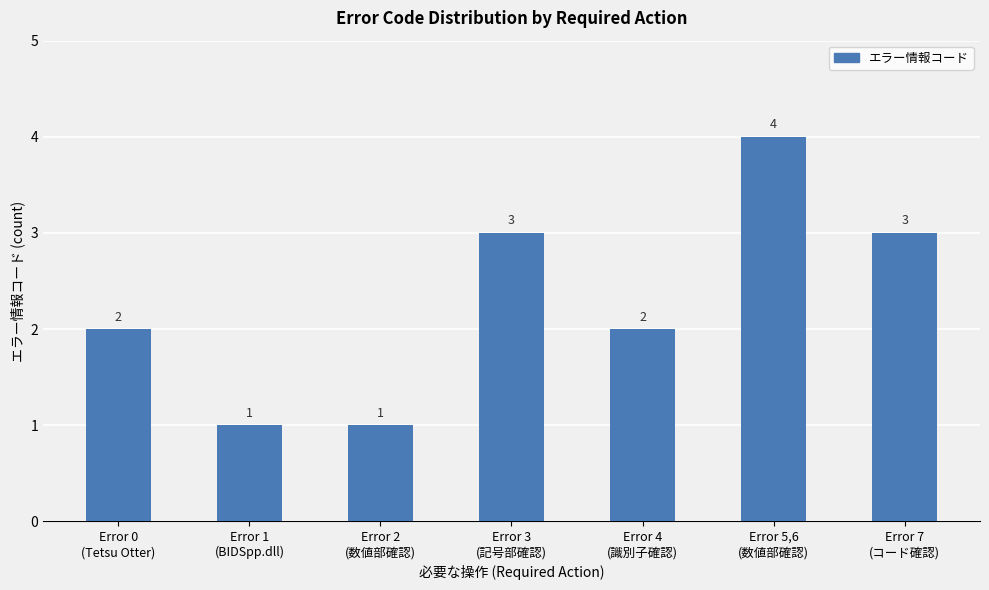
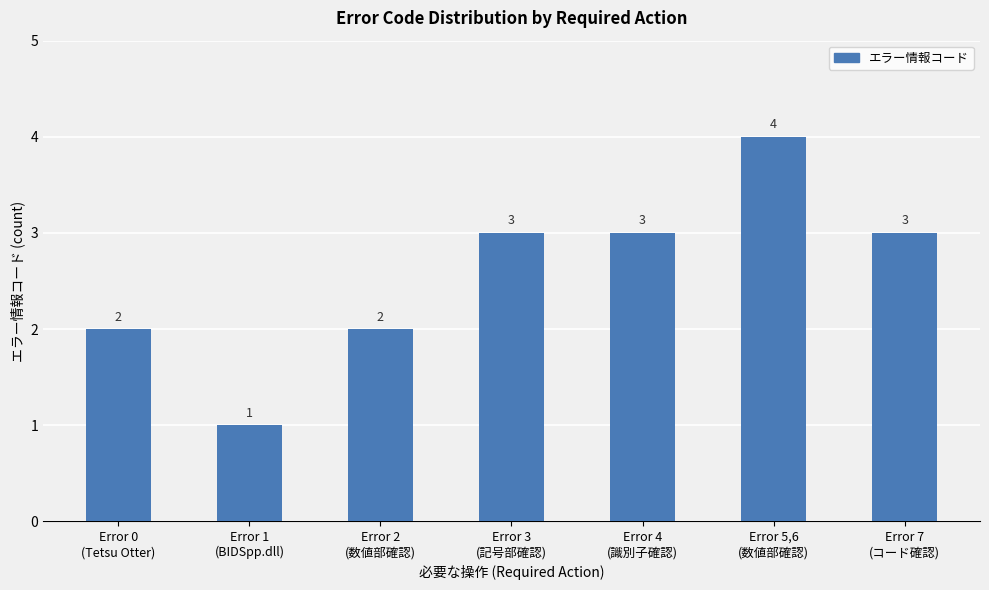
Error 2 (数値部確認): 1 -> 2
Error 4 (識別子確認): 2 -> 3
